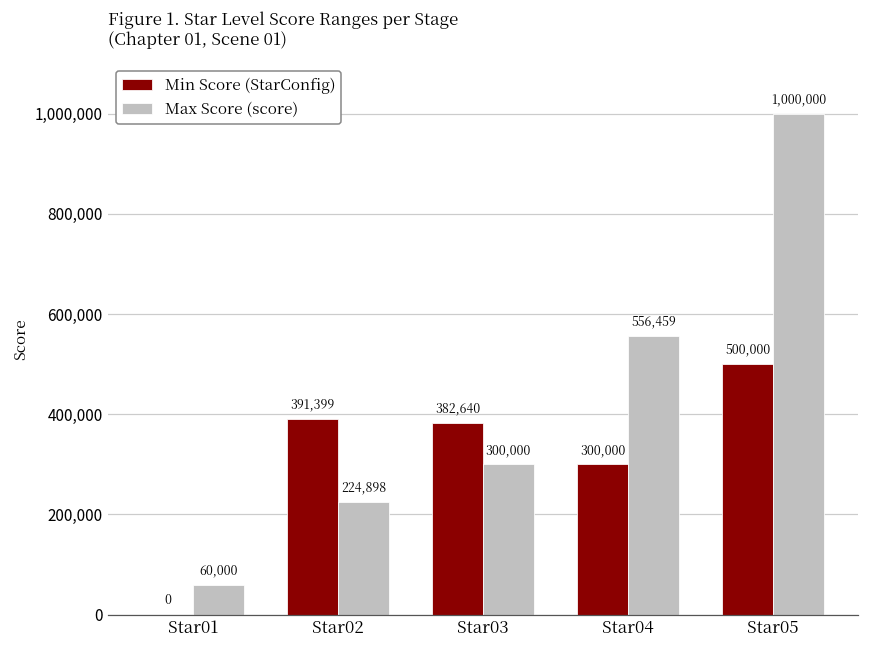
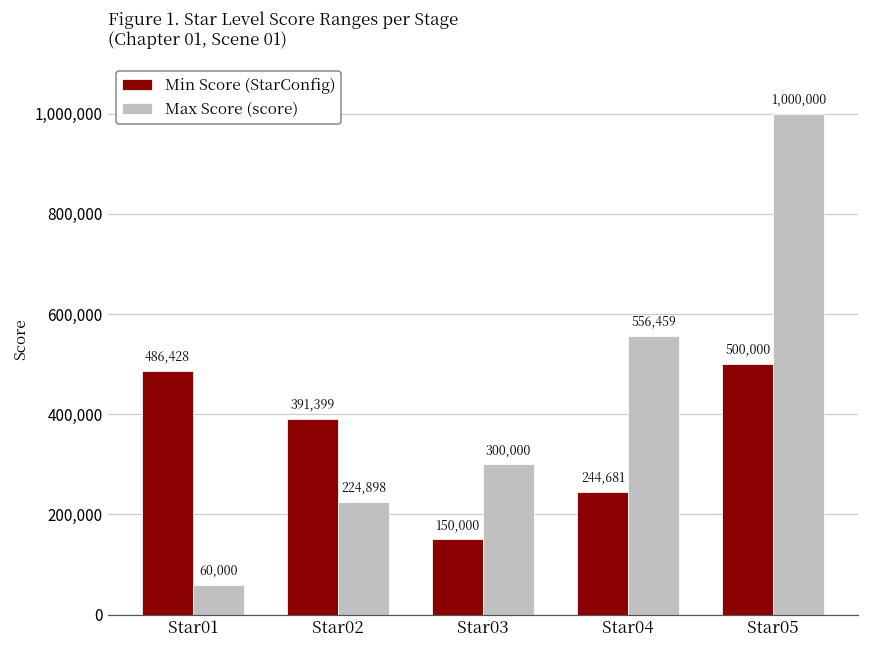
Min Score (StarConfig), Star01: 0 -> 486,428
Min Score (StarConfig), Star03: 382,640 -> 150,000
Min Score (StarConfig), Star04: 300,000 -> 244,681
